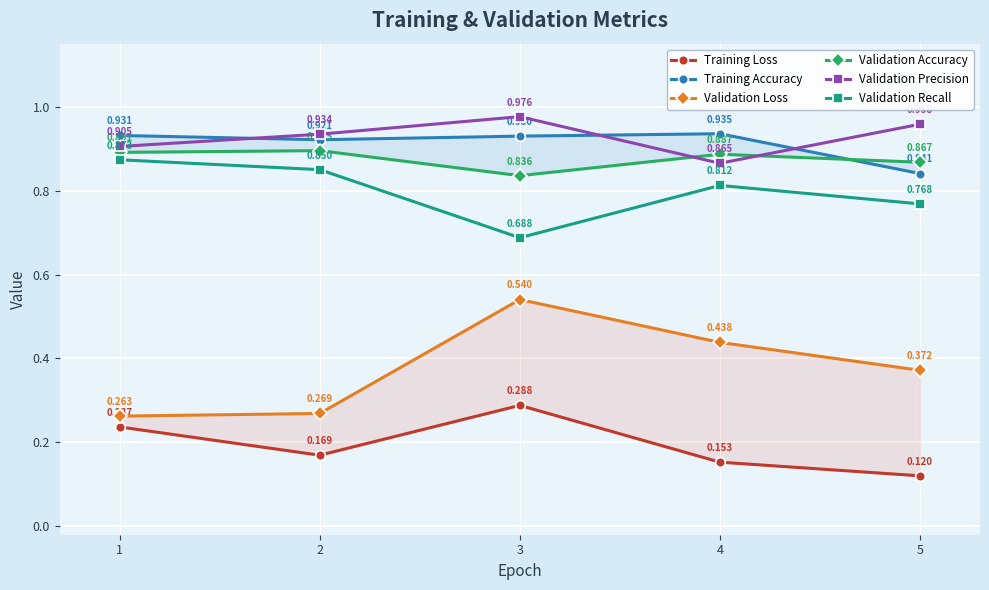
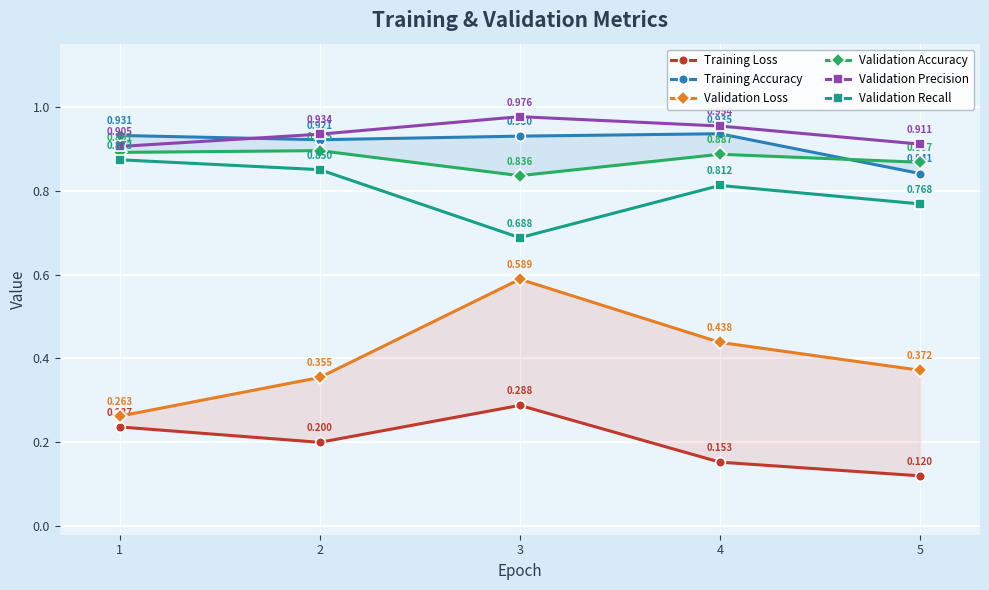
Training Loss, 2: 0.169 -> 0.200
Validation Loss, 2: 0.269 -> 0.355
Validation Loss, 3: 0.540 -> 0.589
Validation Precision, 4: 0.87 -> 0.95
Validation Precision, 5: 0.96 -> 0.91
